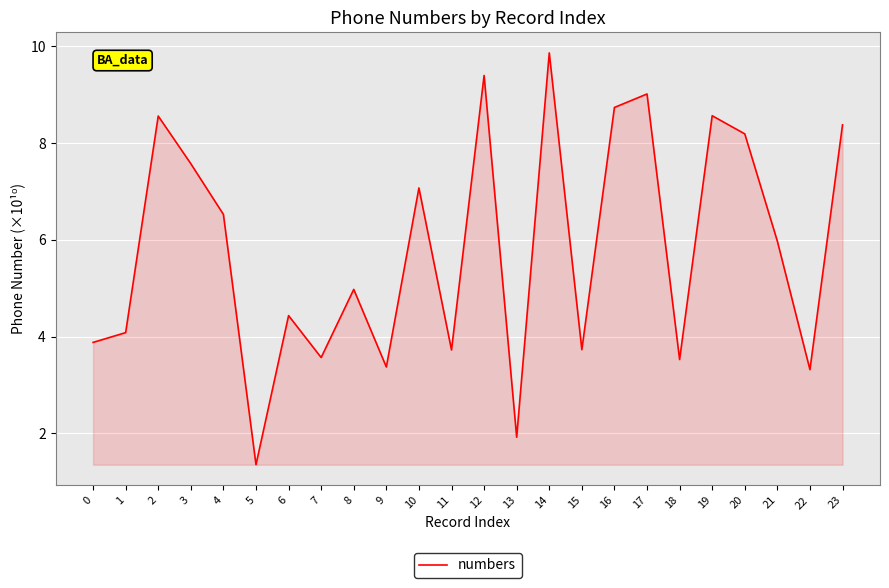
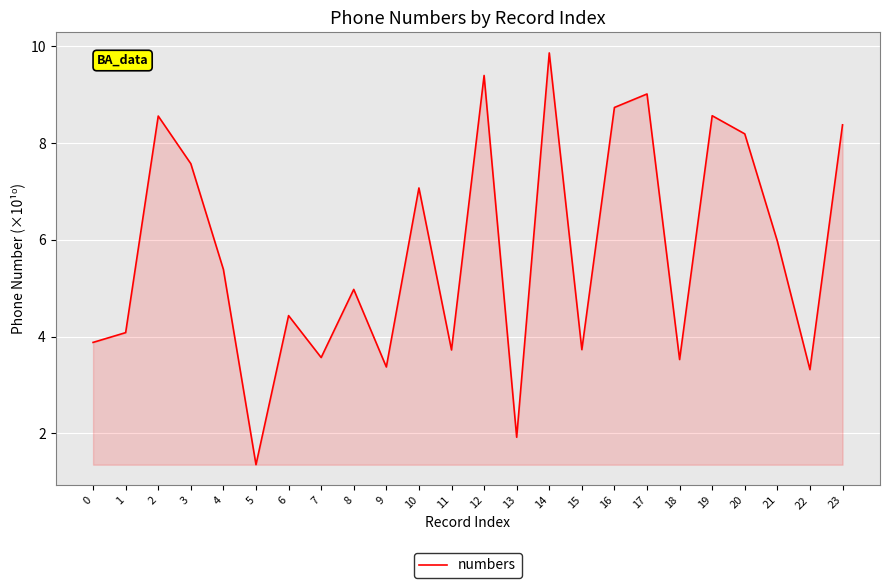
4: 6.5 -> 5.4
